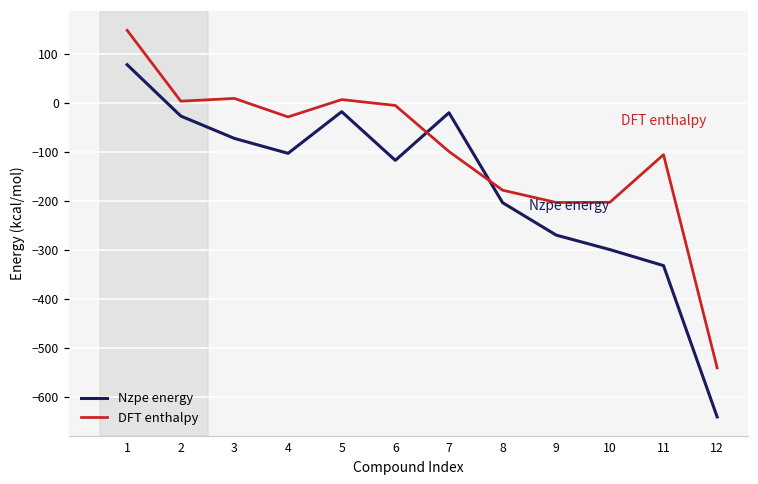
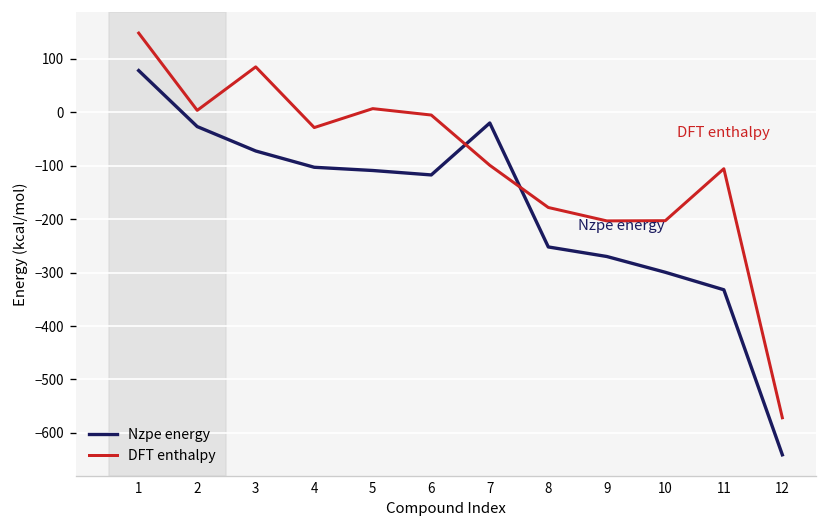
DFT enthalpy, 3: 10 -> 90
Nzpe energy, 5: -20 -> -110
Nzpe energy, 8: -200 -> -250
DFT enthalpy, 12: -540 -> -570
